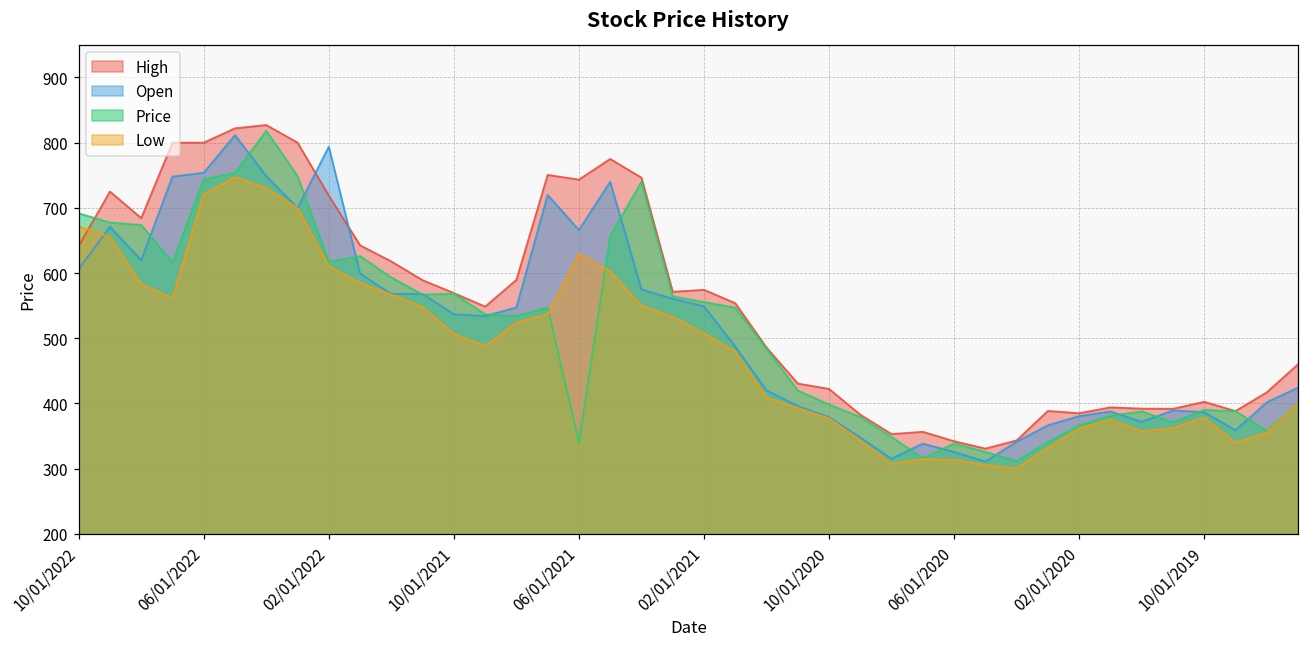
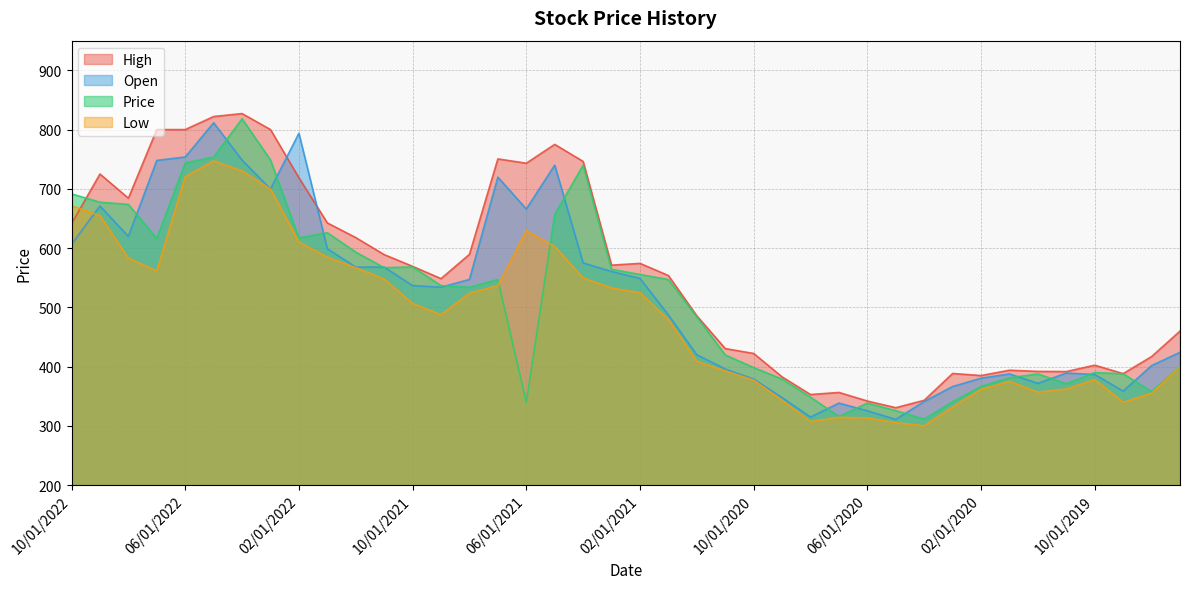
Low, 02/01/2021: 510 -> 520
